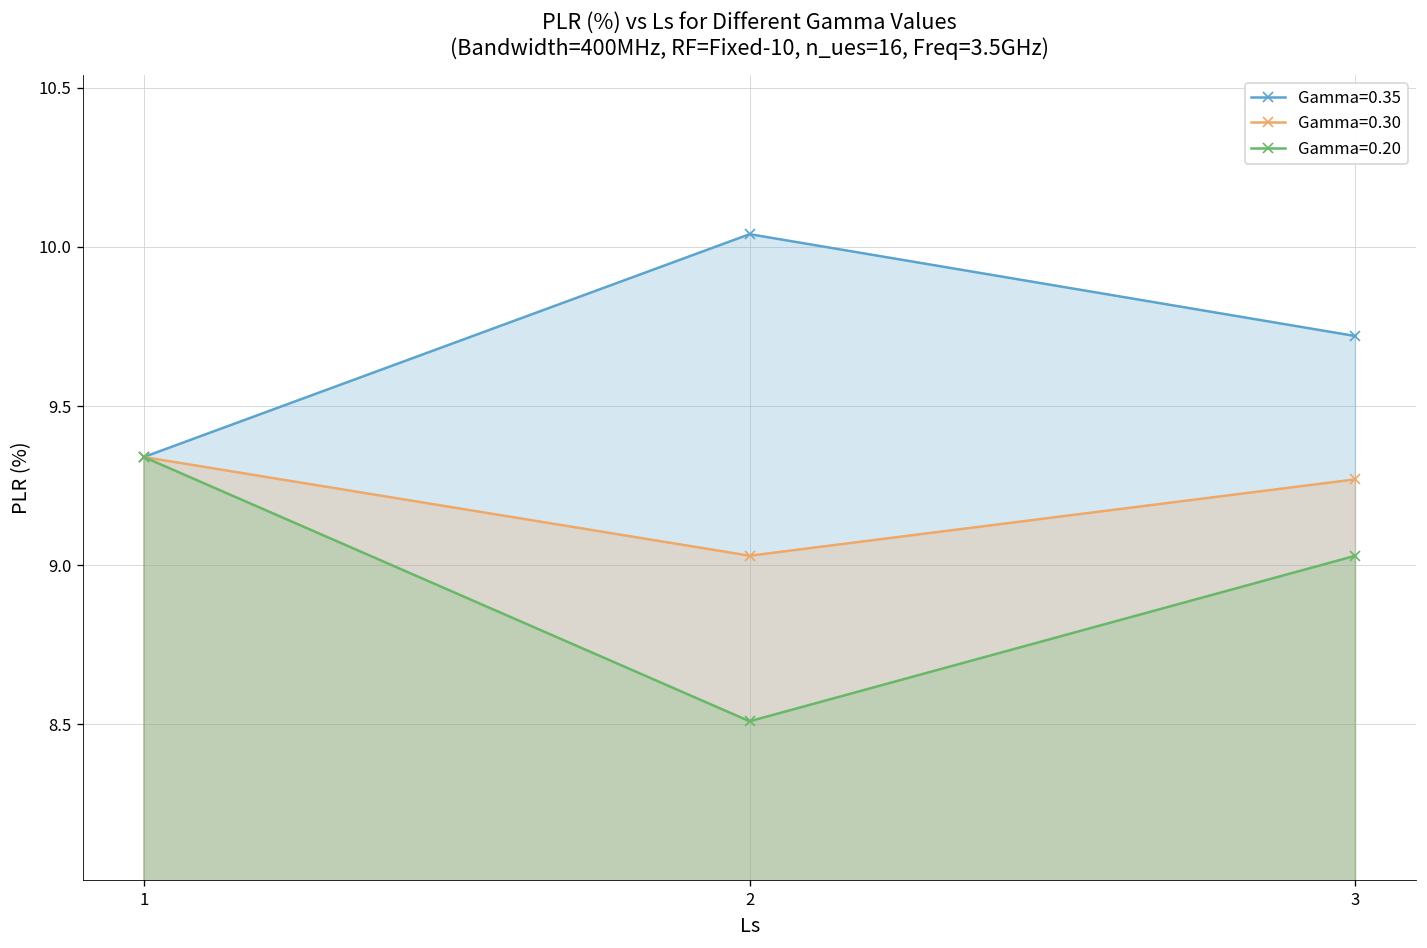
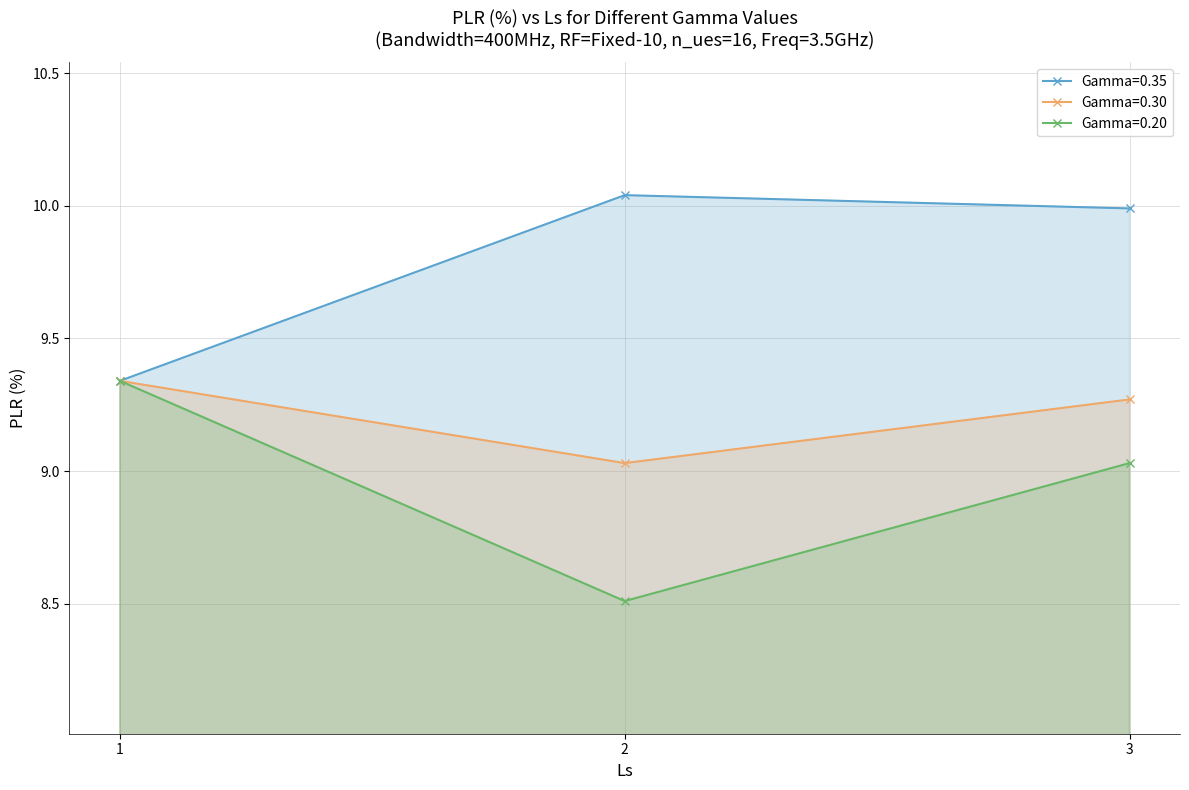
Gamma=0.35, 3: 9.72 -> 9.99
